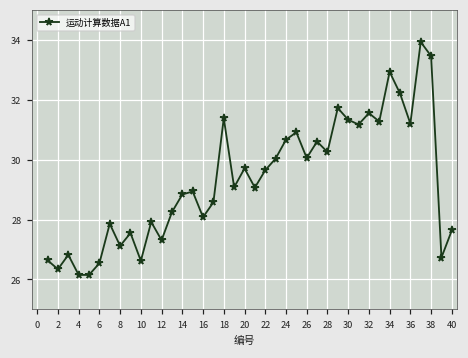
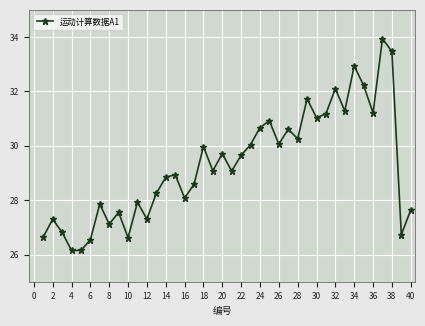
2: 26.3 -> 27.3
18: 31.4 -> 30.0
30: 31.3 -> 31.0
32: 31.6 -> 32.1
